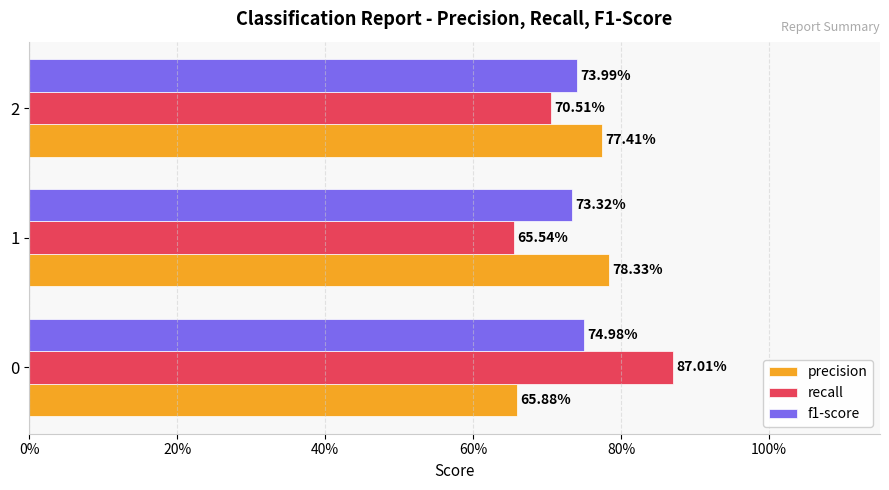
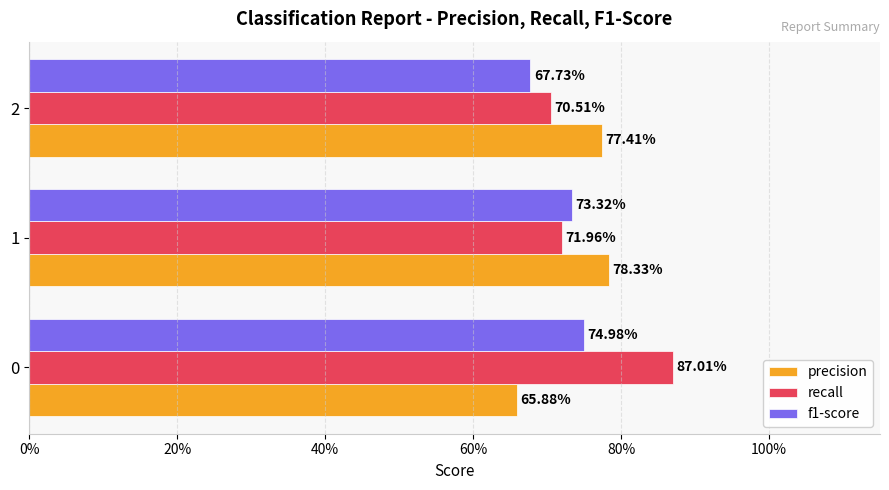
f1-score, 2: 73.99% -> 67.73%
recall, 1: 65.54% -> 71.96%
